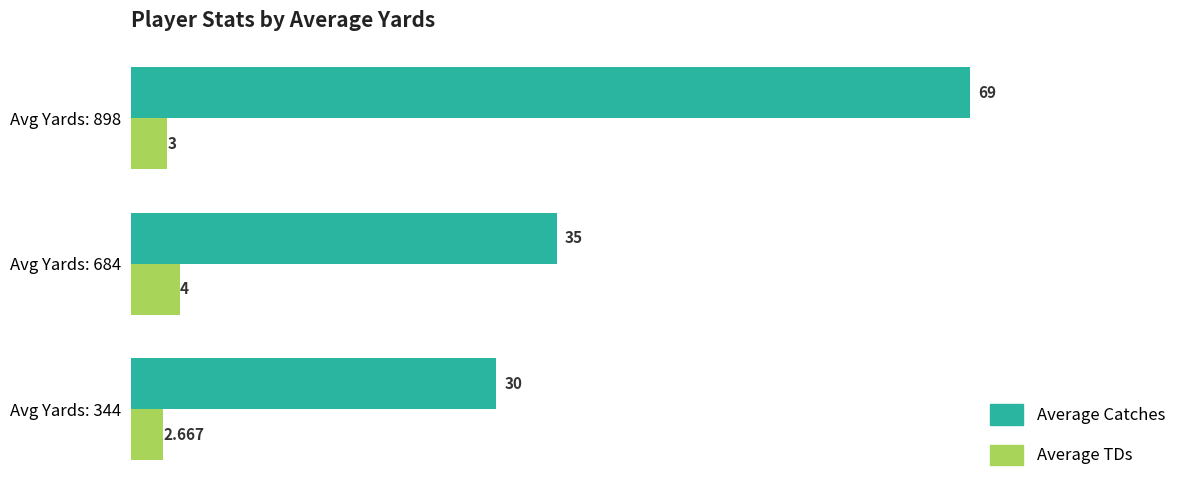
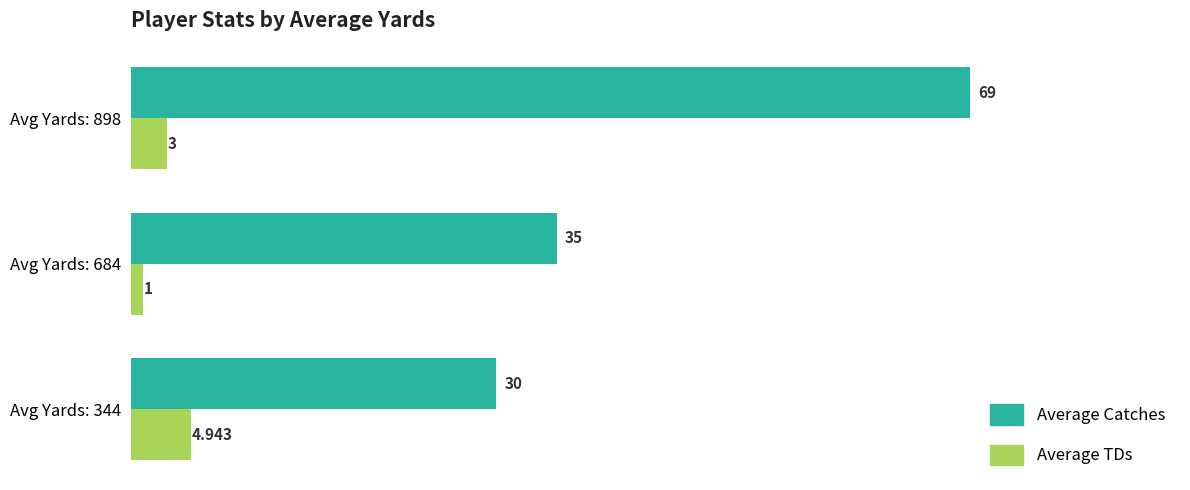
Average TDs, Avg Yards: 684: 4 -> 1
Average TDs, Avg Yards: 344: 2.667 -> 4.943
